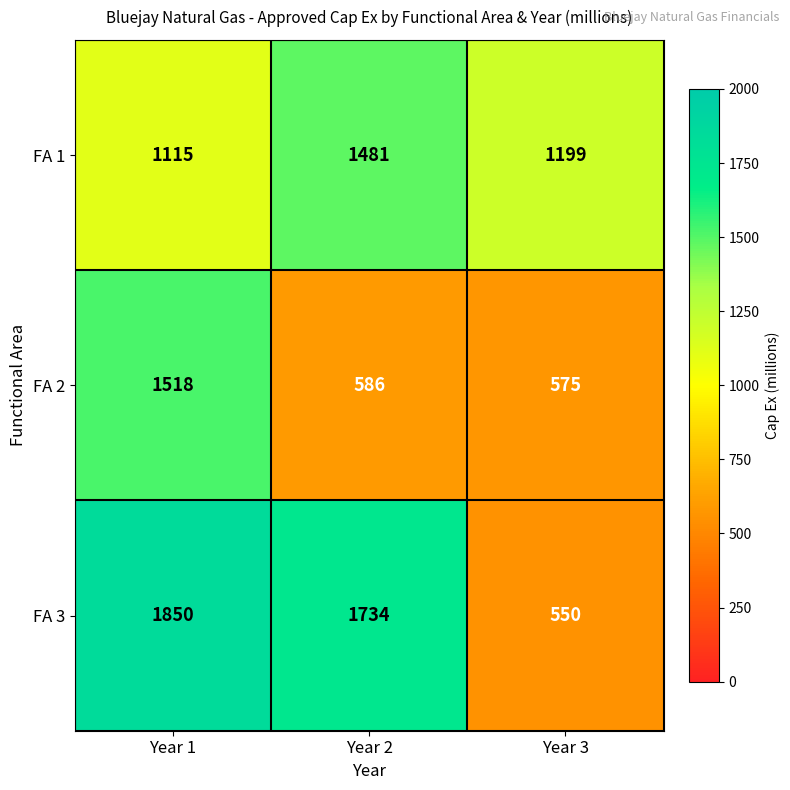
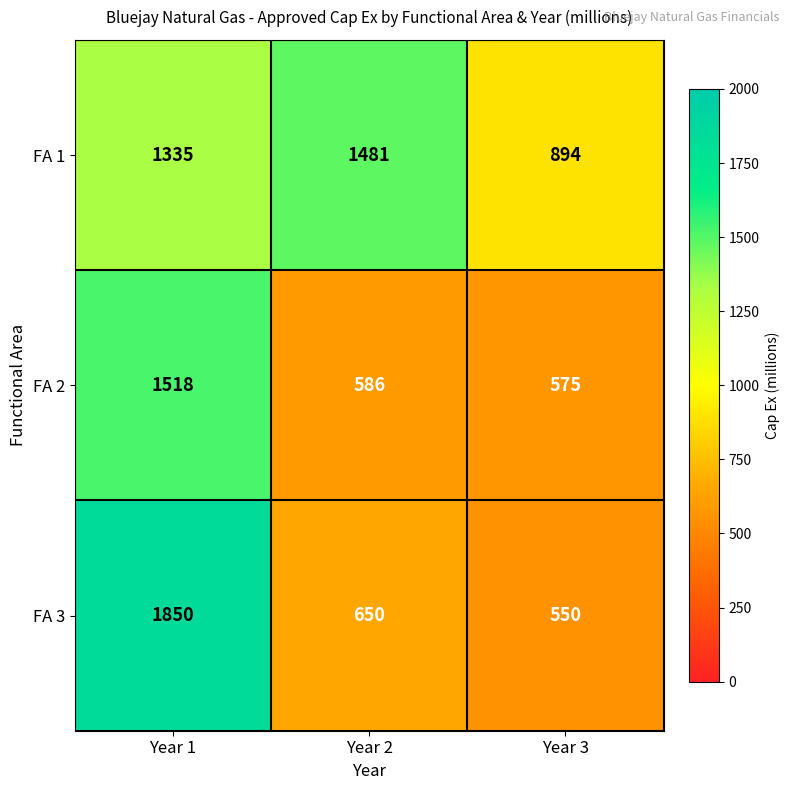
FA 1, Year 1: 1115 -> 1335
FA 1, Year 3: 1199 -> 894
FA 3, Year 2: 1734 -> 650
